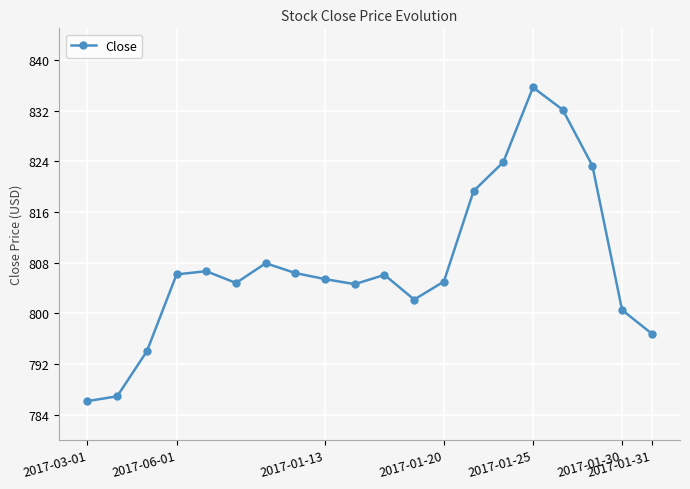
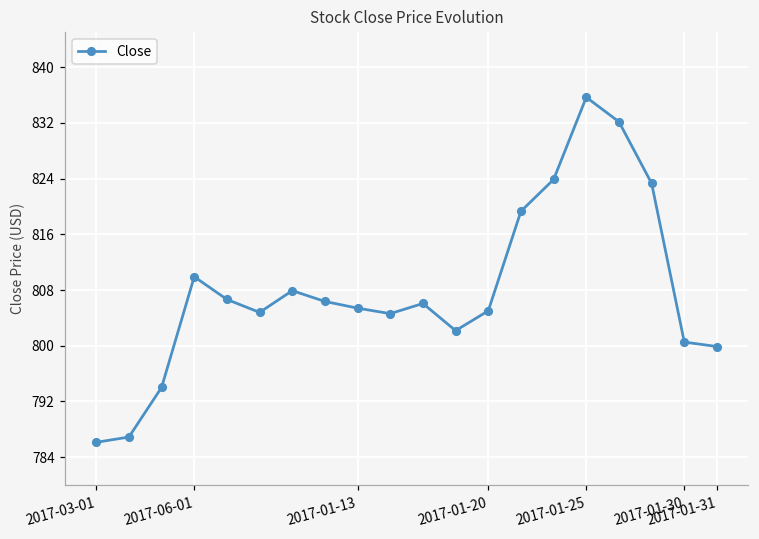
2017-06-01: 806 -> 810
2017-01-31: 797 -> 800
